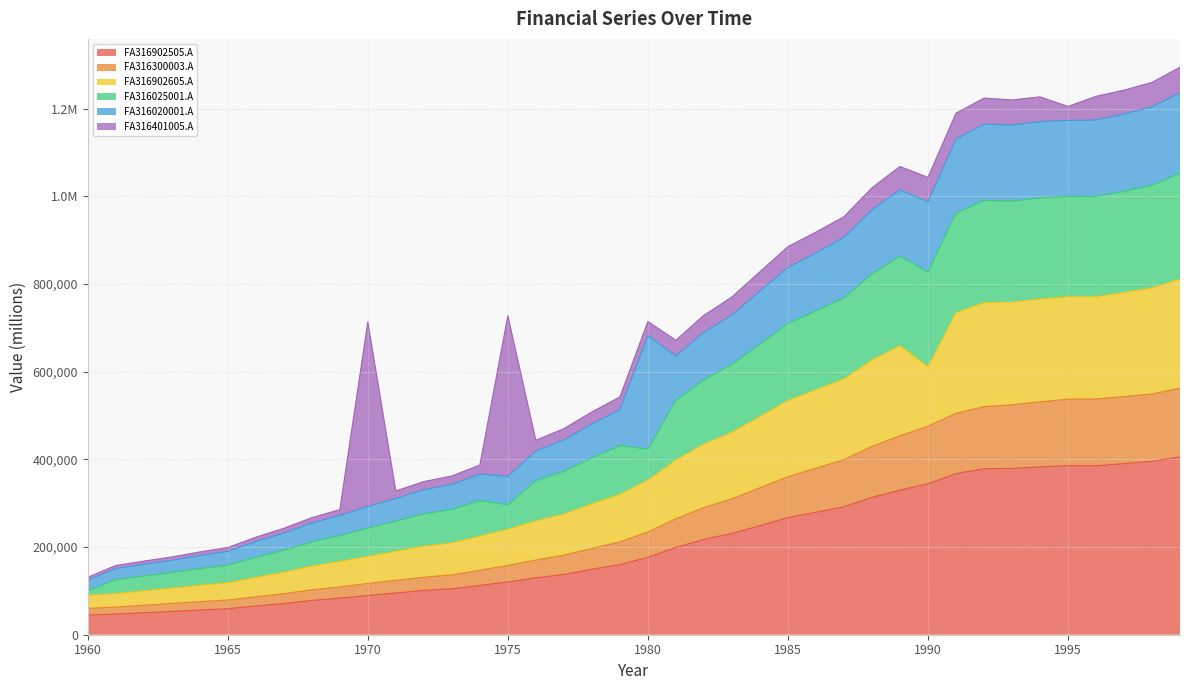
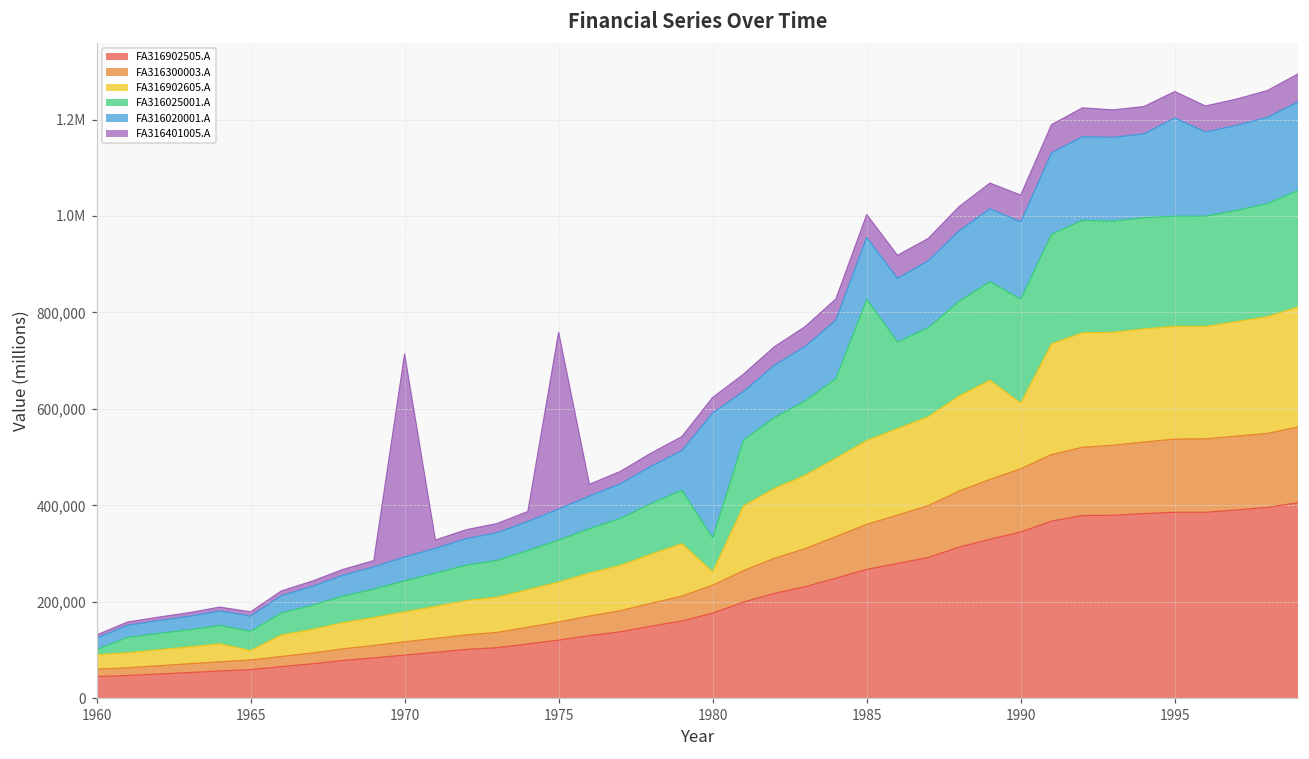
FA316902605.A, 1965: 40,000 -> 20,000
FA316025001.A, 1975: 60,000 -> 90,000
FA316902605.A, 1980: 120,000 -> 30,000
FA316025001.A, 1985: 180,000 -> 290,000
FA316020001.A, 1995: 170,000 -> 200,000
FA316401005.A, 1995: 30,000 -> 50,000
